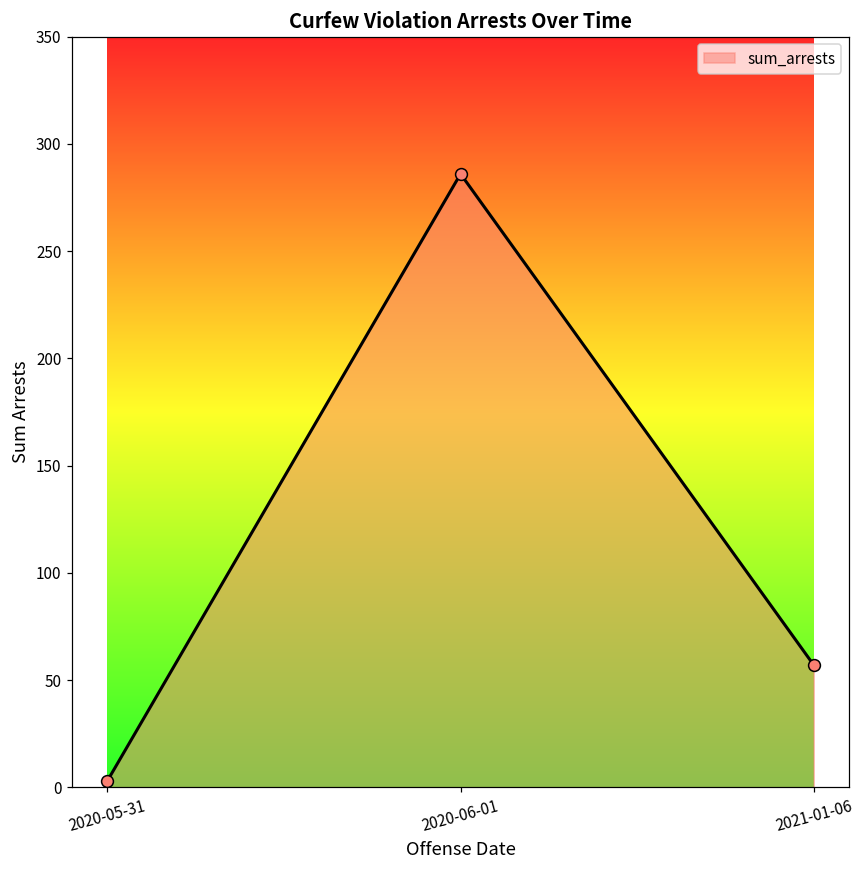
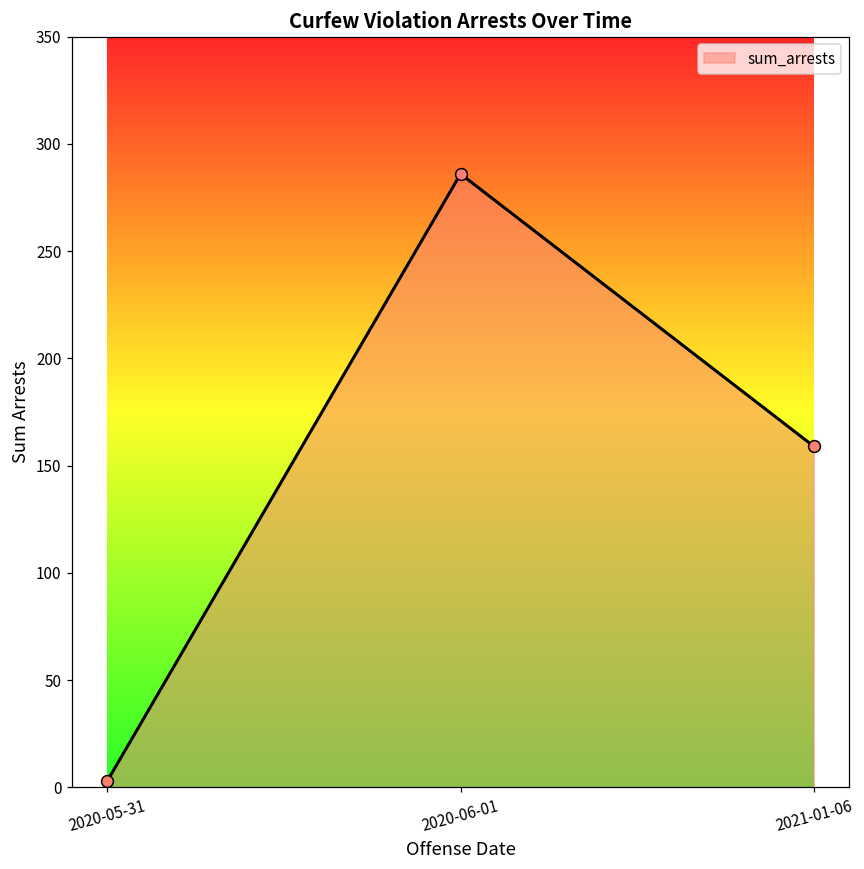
2021-01-06: 57 -> 159
